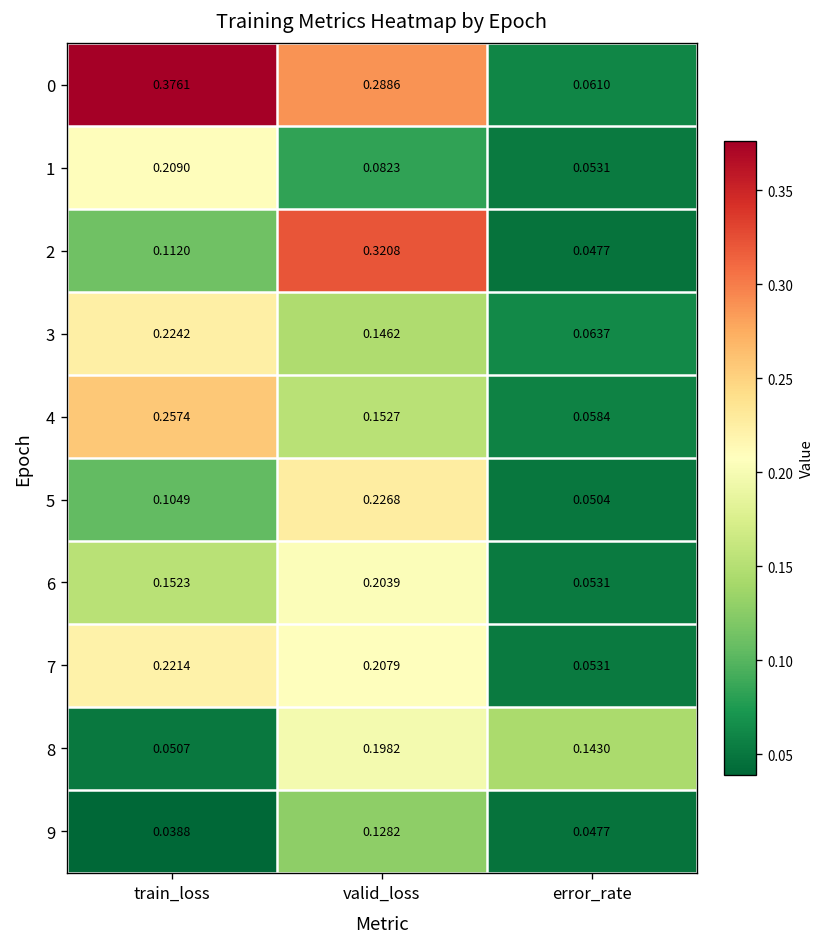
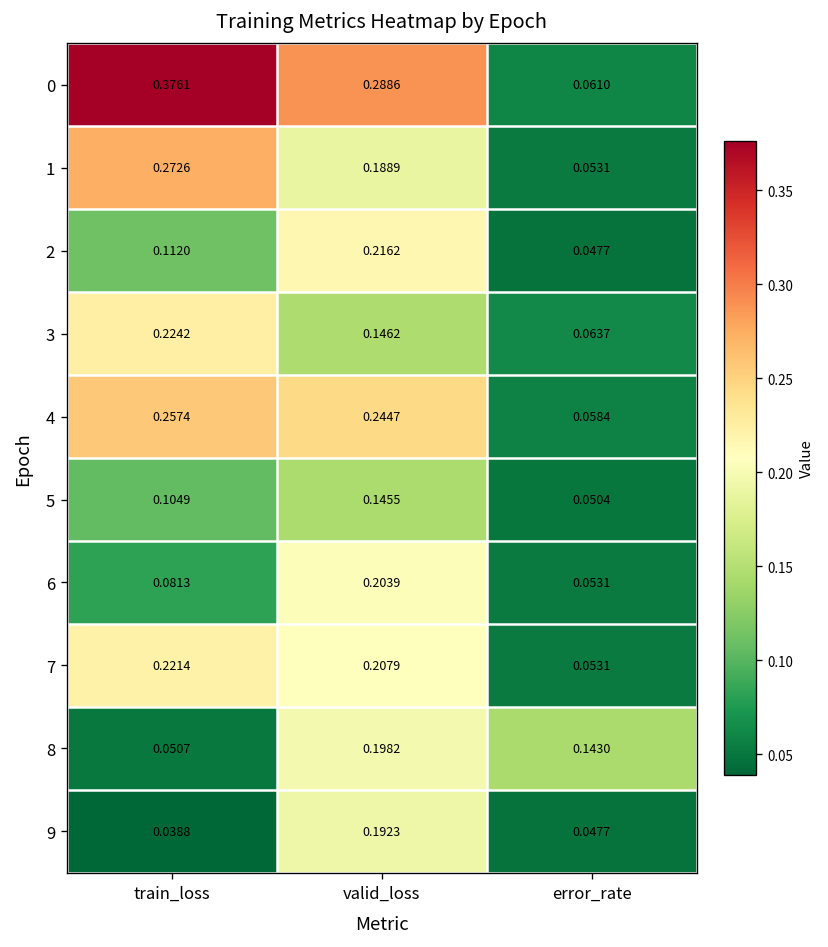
1, train_loss: 0.2090 -> 0.2726
1, valid_loss: 0.0823 -> 0.1889
2, valid_loss: 0.3208 -> 0.2162
4, valid_loss: 0.1527 -> 0.2447
5, valid_loss: 0.2268 -> 0.1455
6, train_loss: 0.1523 -> 0.0813
9, valid_loss: 0.1282 -> 0.1923
